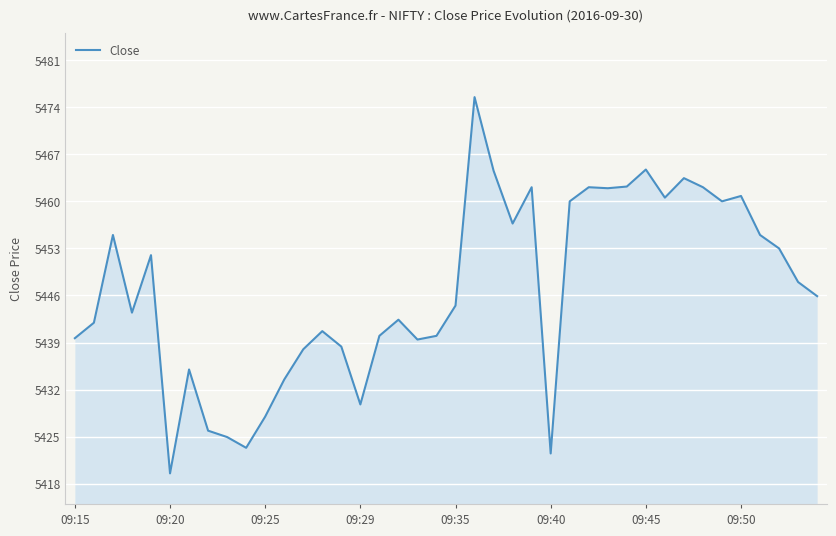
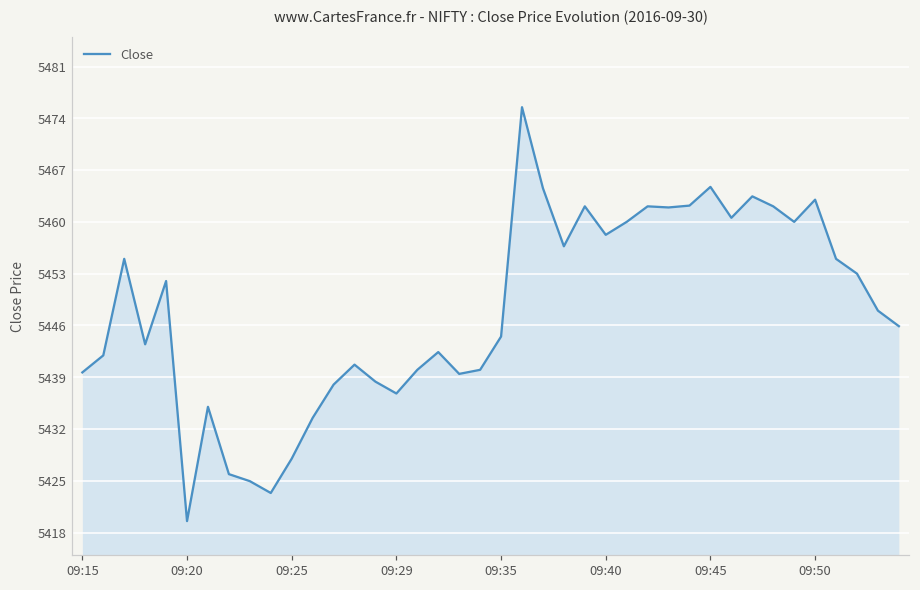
09:29: 5430 -> 5437
09:40: 5423 -> 5458
09:50: 5461 -> 5463
